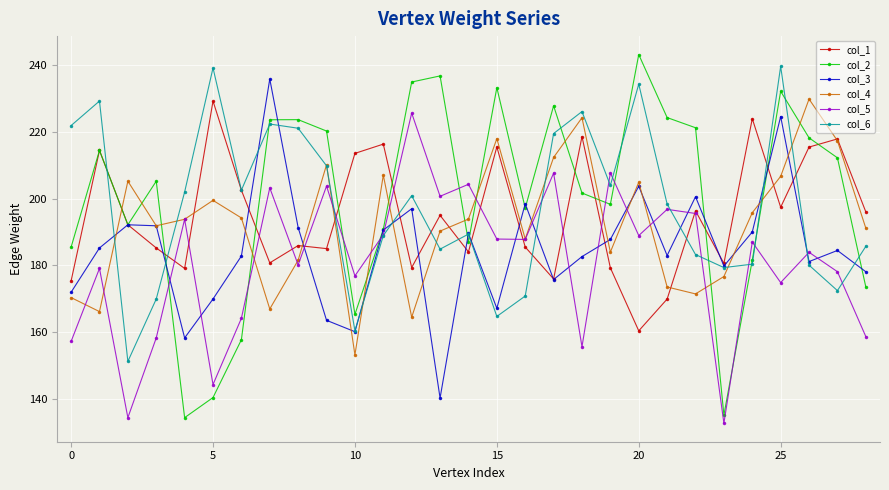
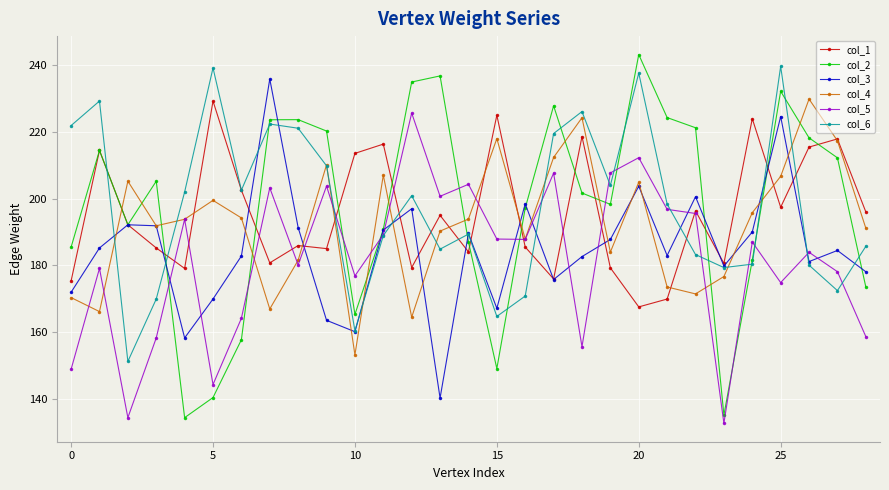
col_5, 0: 157 -> 149
col_1, 15: 215 -> 225
col_2, 15: 233 -> 149
col_1, 20: 160 -> 168
col_5, 20: 189 -> 212
col_6, 20: 234 -> 237
